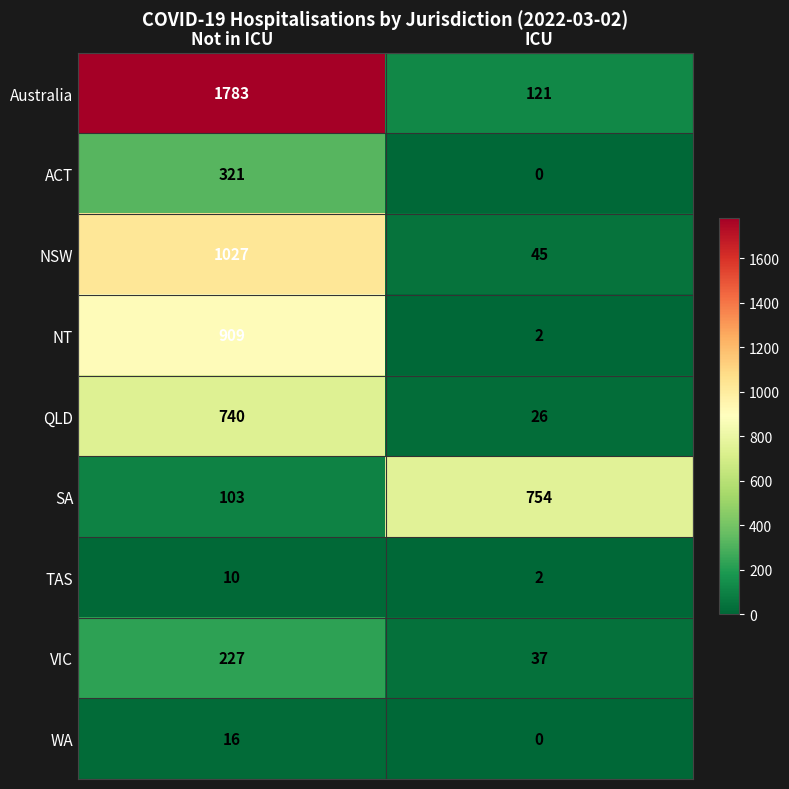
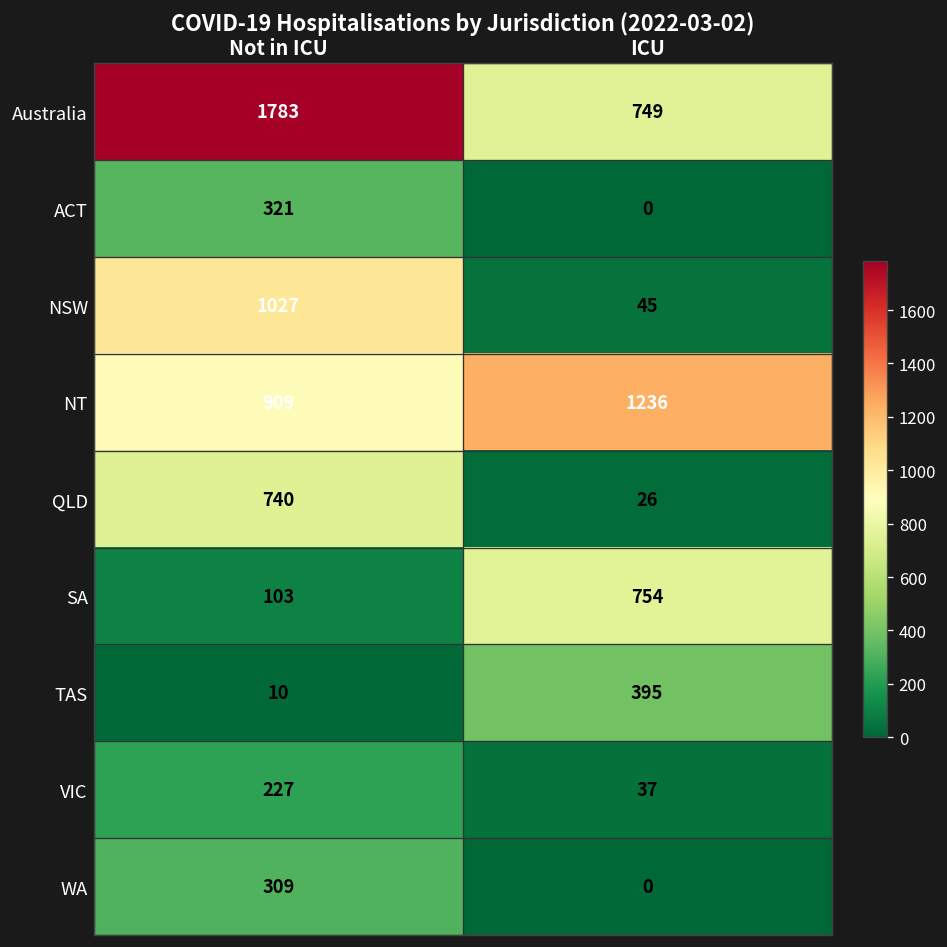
Australia, ICU: 121 -> 749
NT, ICU: 2 -> 1236
TAS, ICU: 2 -> 395
WA, Not in ICU: 16 -> 309
